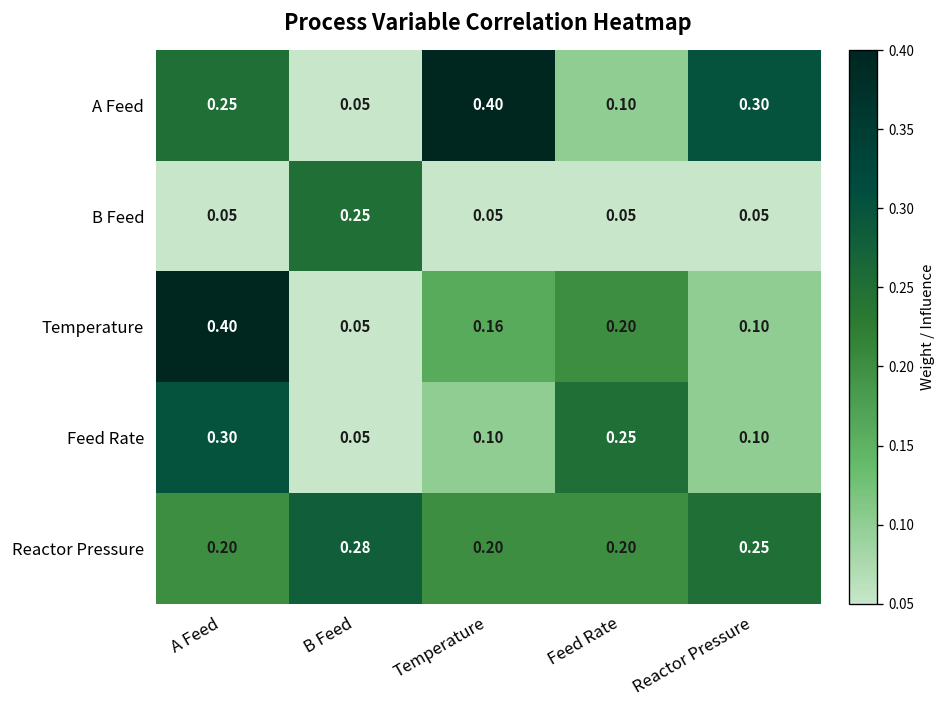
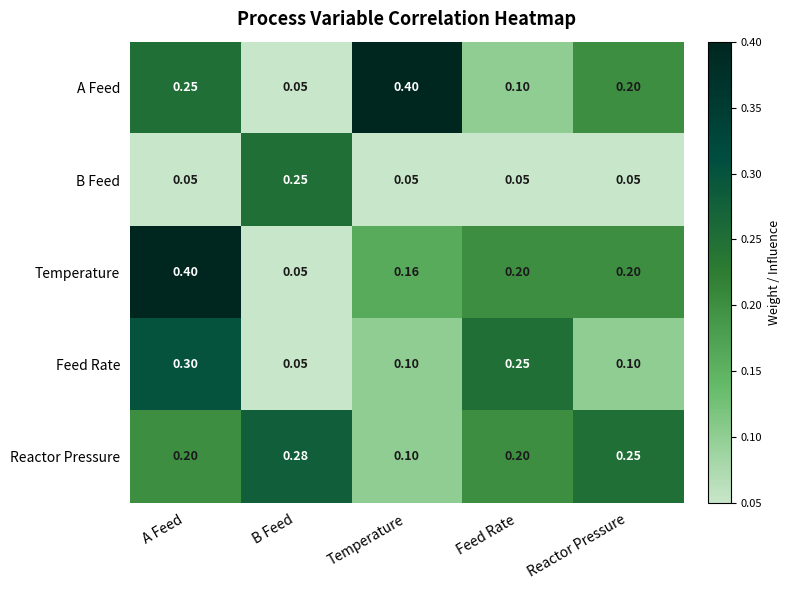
A Feed, Reactor Pressure: 0.30 -> 0.20
Temperature, Reactor Pressure: 0.10 -> 0.20
Reactor Pressure, Temperature: 0.20 -> 0.10
